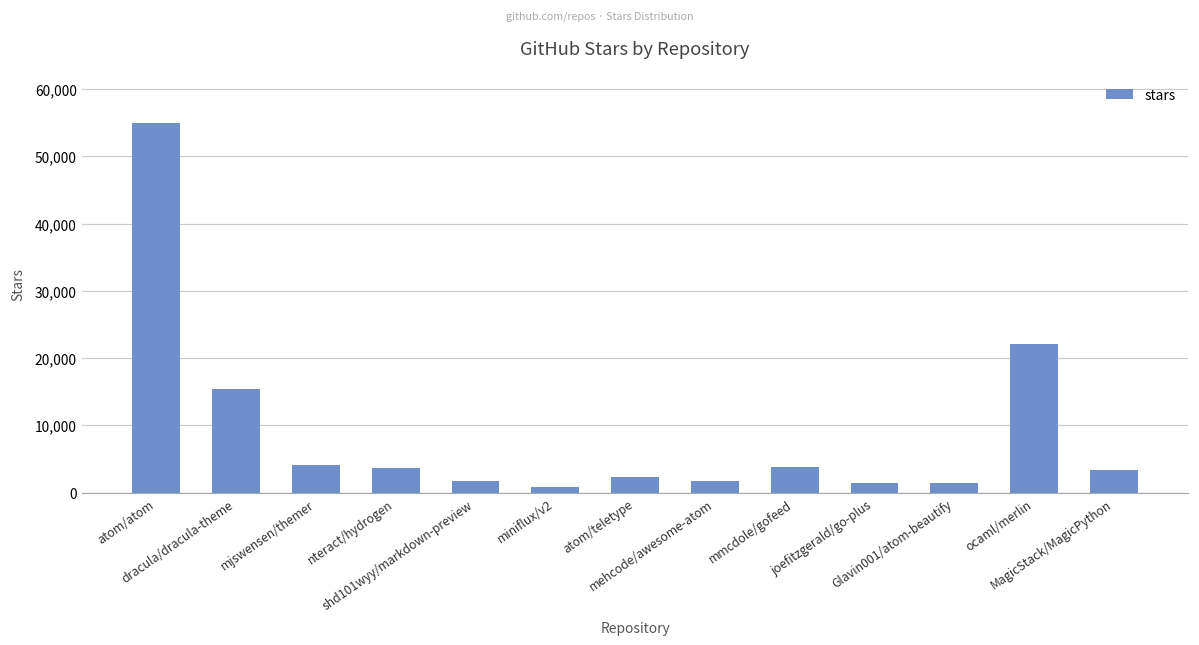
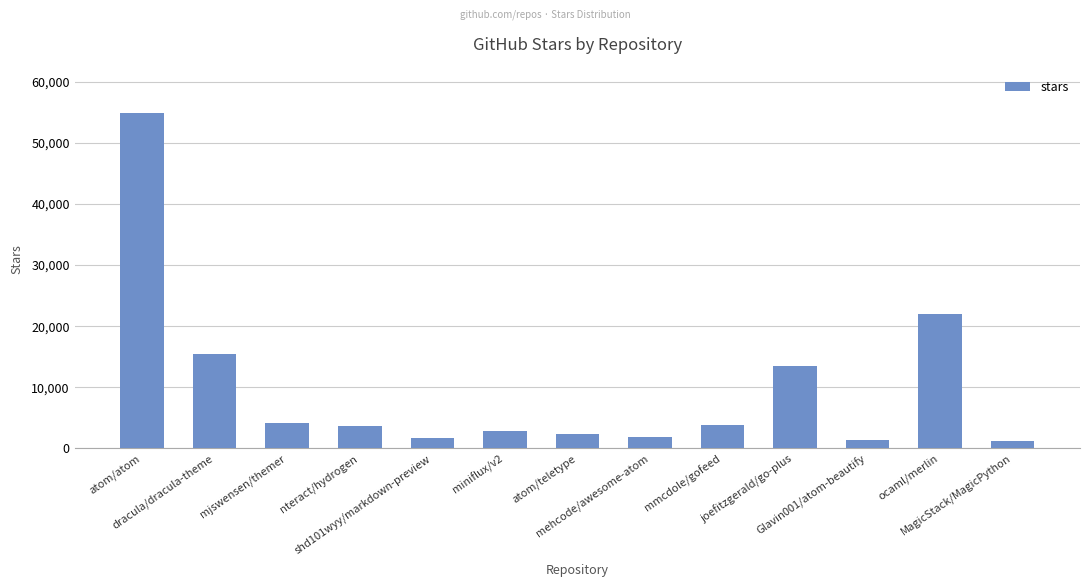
miniflux/v2: 1,000 -> 3,000
joefitzgerald/go-plus: 2,000 -> 14,000
MagicStack/MagicPython: 3,000 -> 1,000
